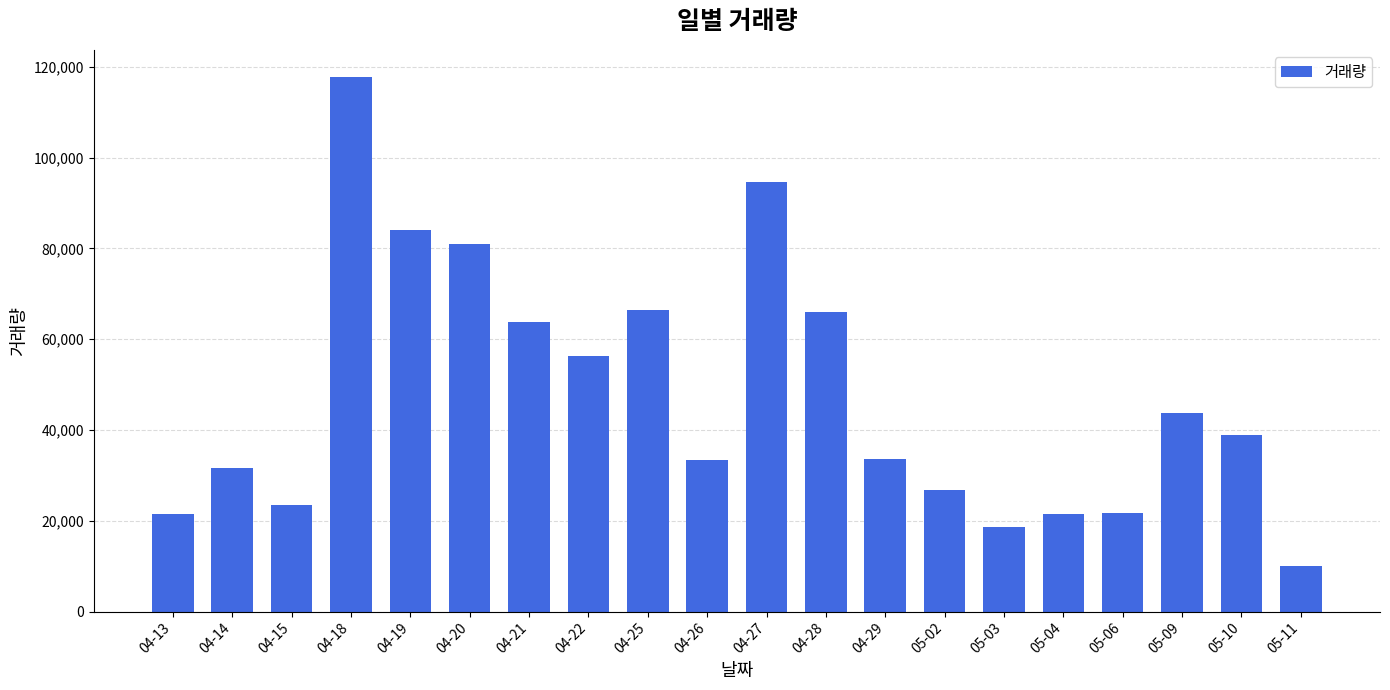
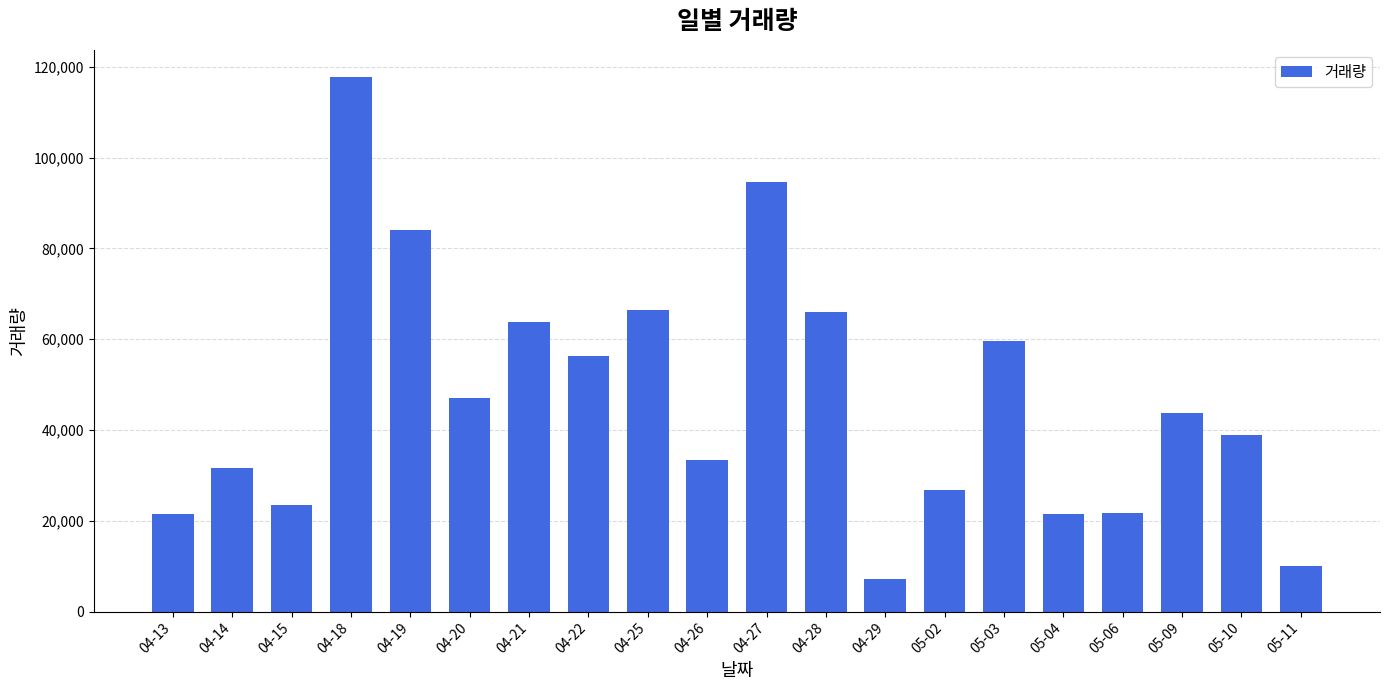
04-20: 81,000 -> 47,000
04-29: 34,000 -> 7,000
05-03: 19,000 -> 60,000
